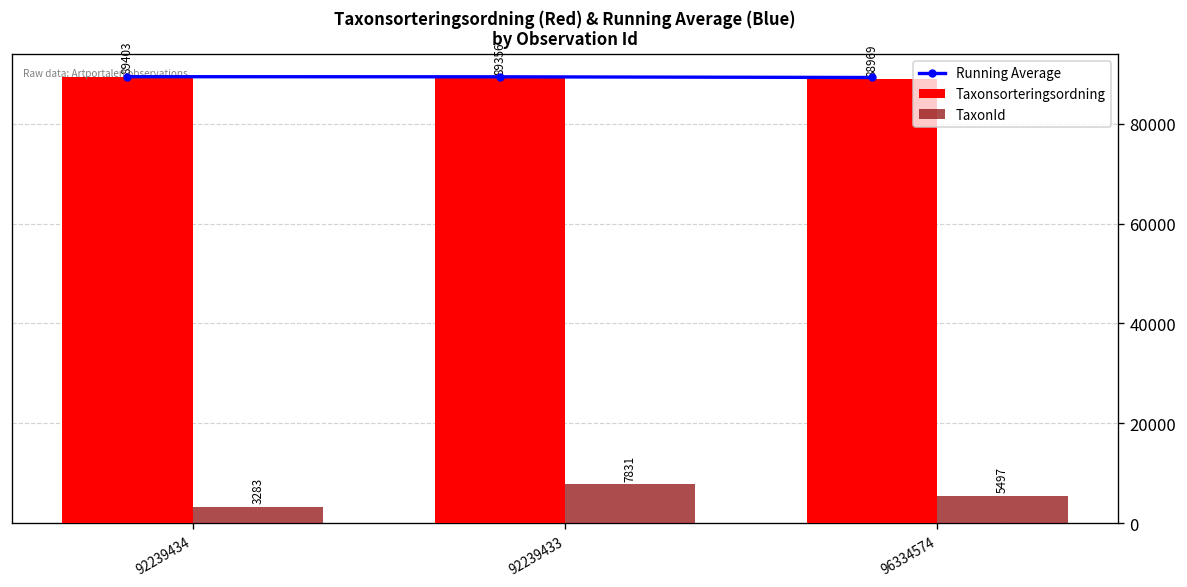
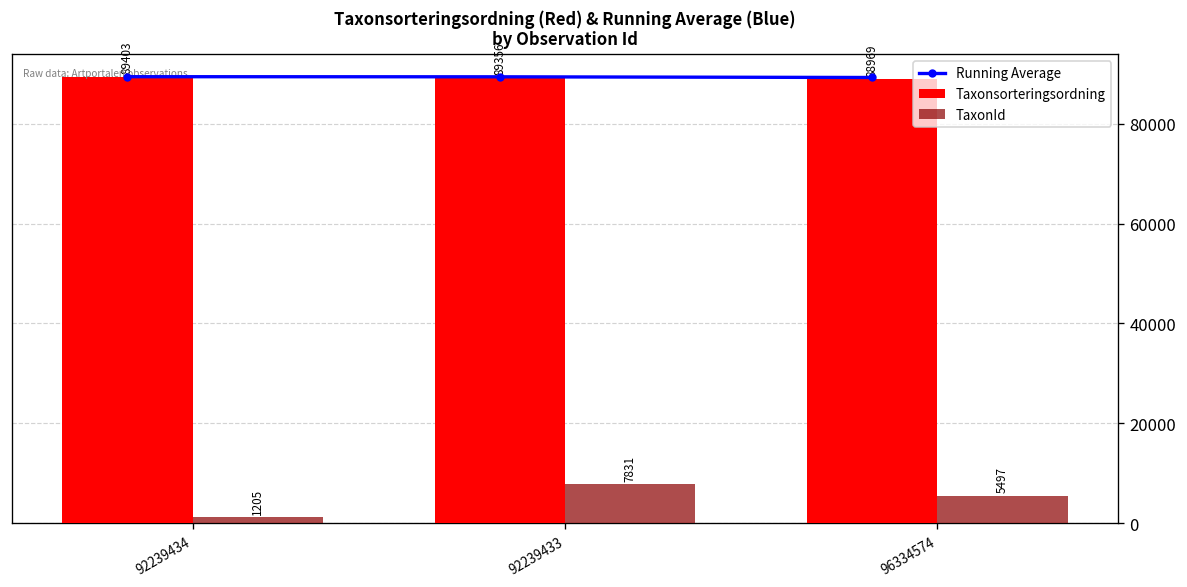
TaxonId, 92239434: 3283 -> 1205
